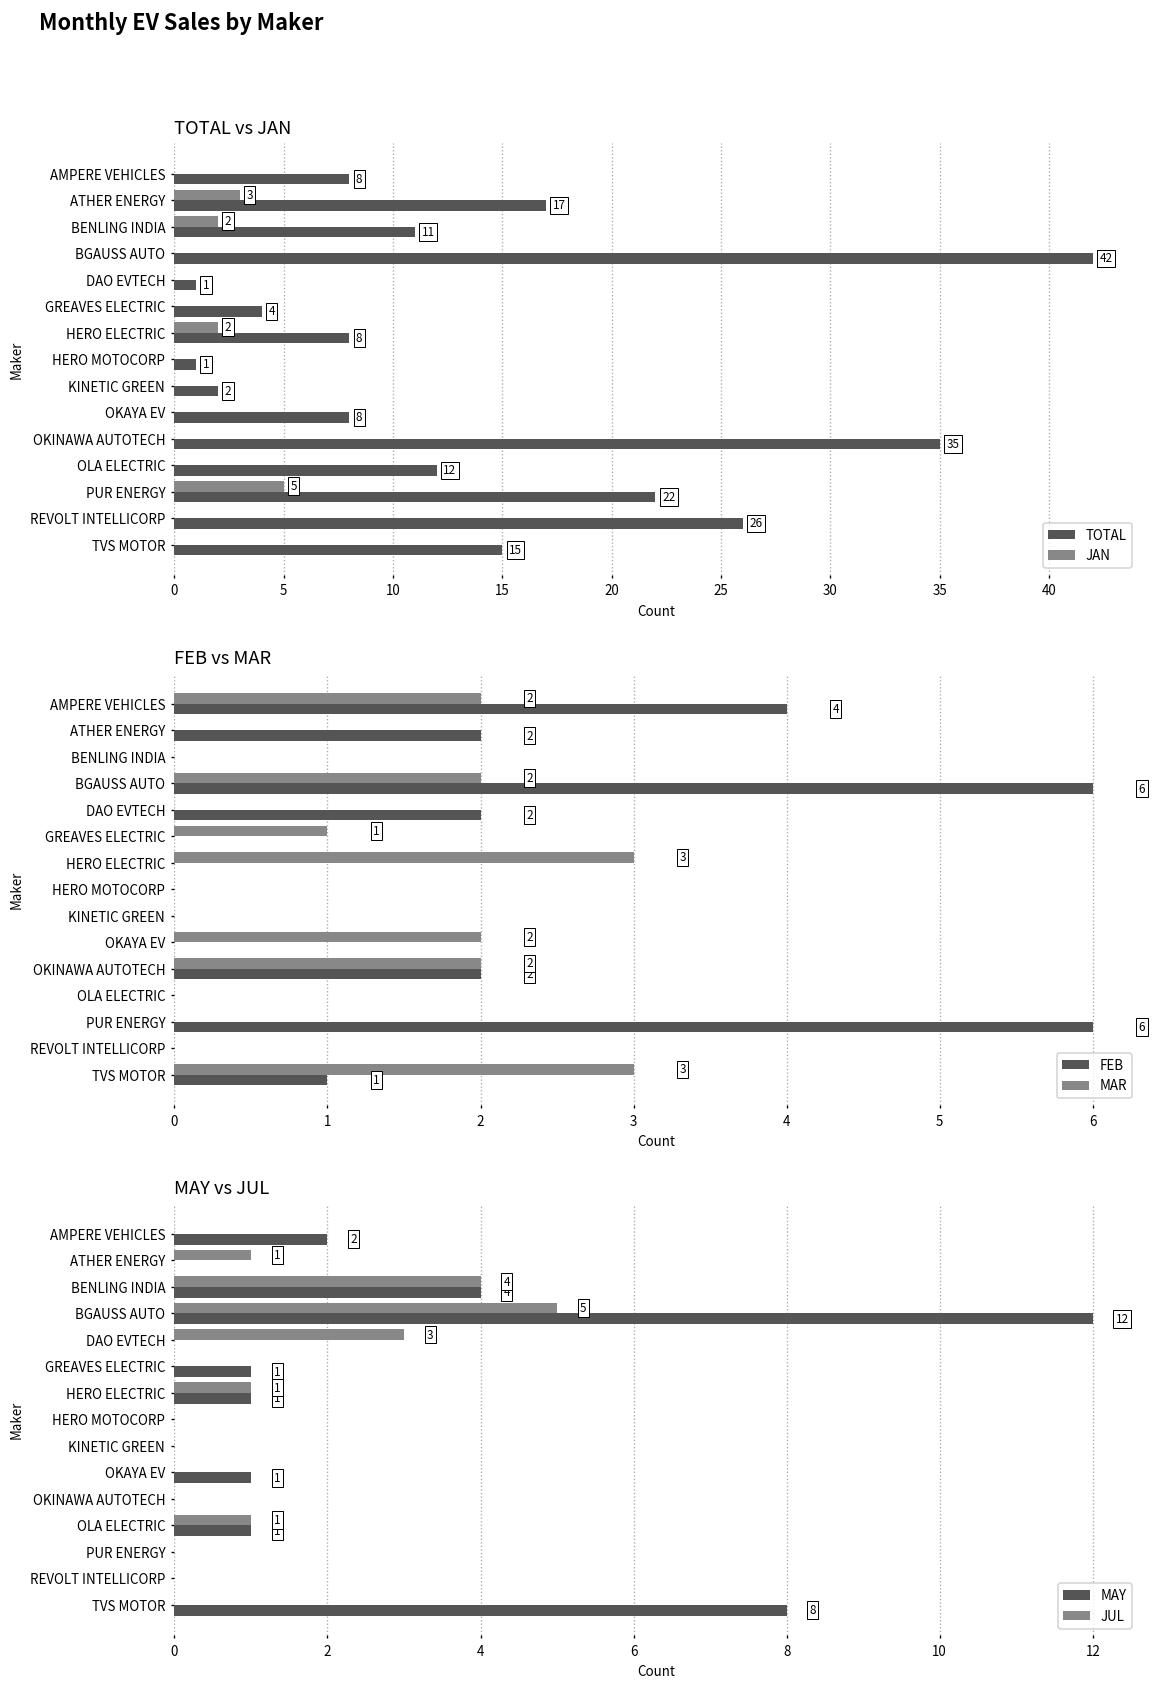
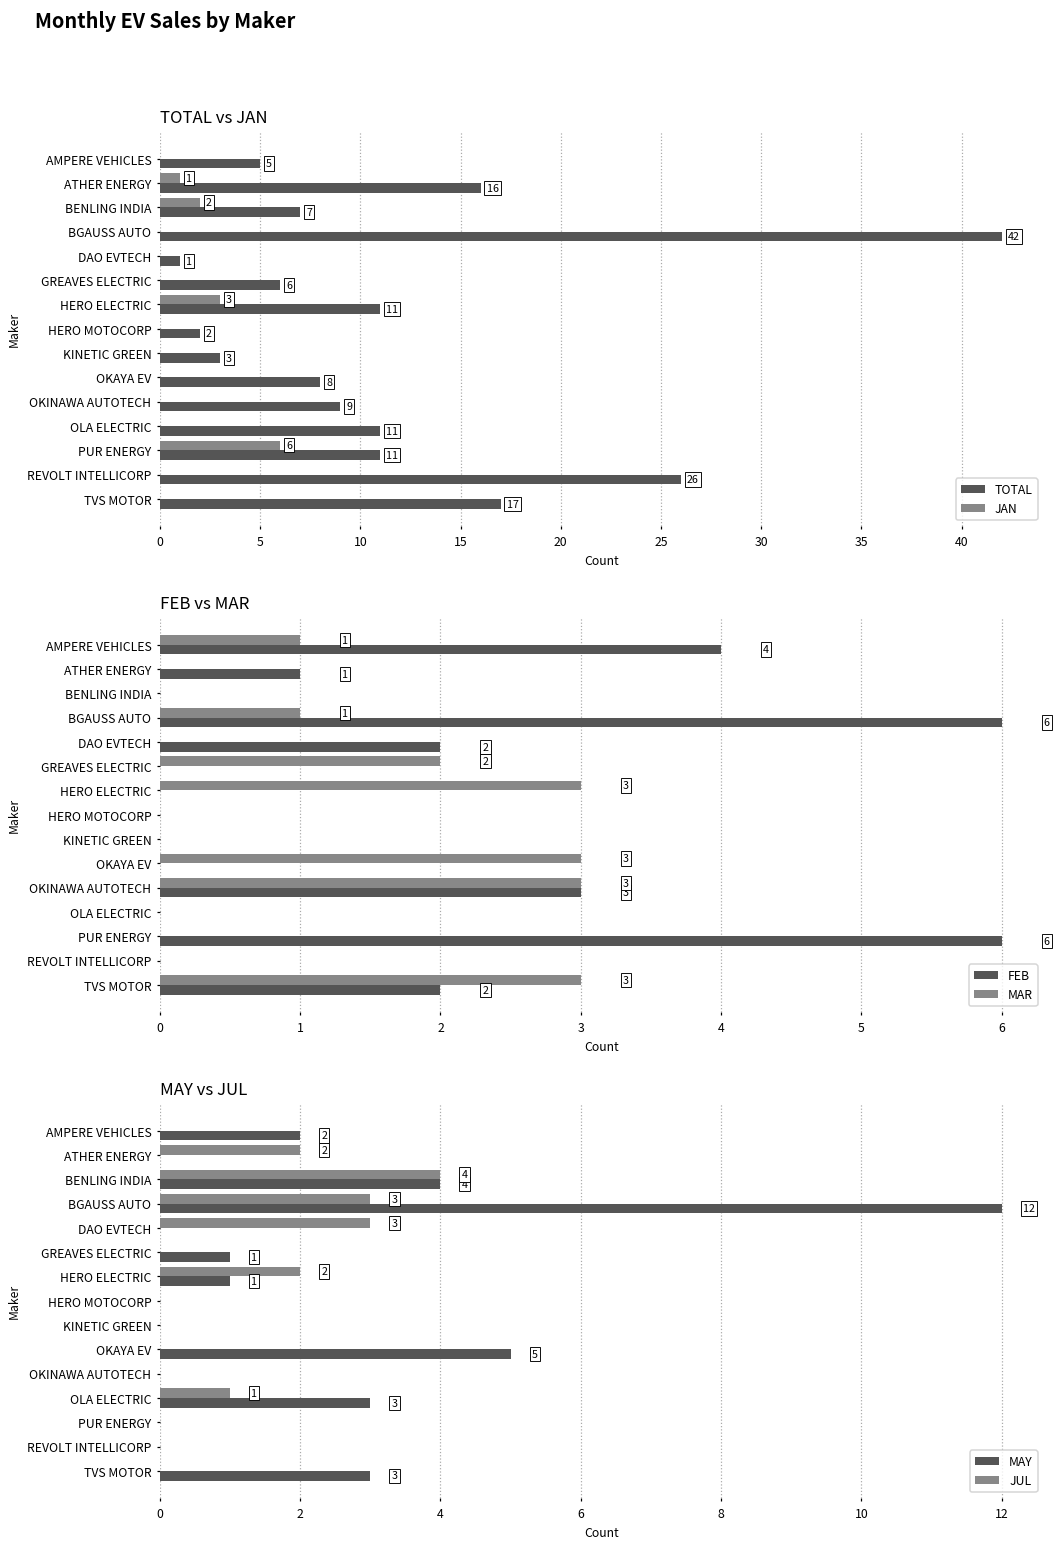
TOTAL vs JAN, TOTAL, AMPERE VEHICLES: 8 -> 5
TOTAL vs JAN, JAN, ATHER ENERGY: 3 -> 1
TOTAL vs JAN, TOTAL, ATHER ENERGY: 17 -> 16
TOTAL vs JAN, TOTAL, BENLING INDIA: 11 -> 7
TOTAL vs JAN, TOTAL, GREAVES ELECTRIC: 4 -> 6
TOTAL vs JAN, JAN, HERO ELECTRIC: 2 -> 3
TOTAL vs JAN, TOTAL, HERO ELECTRIC: 8 -> 11
TOTAL vs JAN, TOTAL, HERO MOTOCORP: 1 -> 2
TOTAL vs JAN, TOTAL, KINETIC GREEN: 2 -> 3
TOTAL vs JAN, TOTAL, OKINAWA AUTOTECH: 35 -> 9
TOTAL vs JAN, TOTAL, OLA ELECTRIC: 12 -> 11
TOTAL vs JAN, JAN, PUR ENERGY: 5 -> 6
TOTAL vs JAN, TOTAL, PUR ENERGY: 22 -> 11
TOTAL vs JAN, TOTAL, TVS MOTOR: 15 -> 17
FEB vs MAR, MAR, AMPERE VEHICLES: 2 -> 1
FEB vs MAR, FEB, ATHER ENERGY: 2 -> 1
FEB vs MAR, MAR, BGAUSS AUTO: 2 -> 1
FEB vs MAR, MAR, GREAVES ELECTRIC: 1 -> 2
FEB vs MAR, MAR, OKAYA EV: 2 -> 3
FEB vs MAR, MAR, OKINAWA AUTOTECH: 2 -> 3
FEB vs MAR, FEB, OKINAWA AUTOTECH: 2 -> 3
FEB vs MAR, FEB, TVS MOTOR: 1 -> 2
MAY vs JUL, JUL, ATHER ENERGY: 1 -> 2
MAY vs JUL, JUL, BGAUSS AUTO: 5 -> 3
MAY vs JUL, JUL, HERO ELECTRIC: 1 -> 2
MAY vs JUL, MAY, OKAYA EV: 1 -> 5
MAY vs JUL, MAY, OLA ELECTRIC: 1 -> 3
MAY vs JUL, MAY, TVS MOTOR: 8 -> 3
